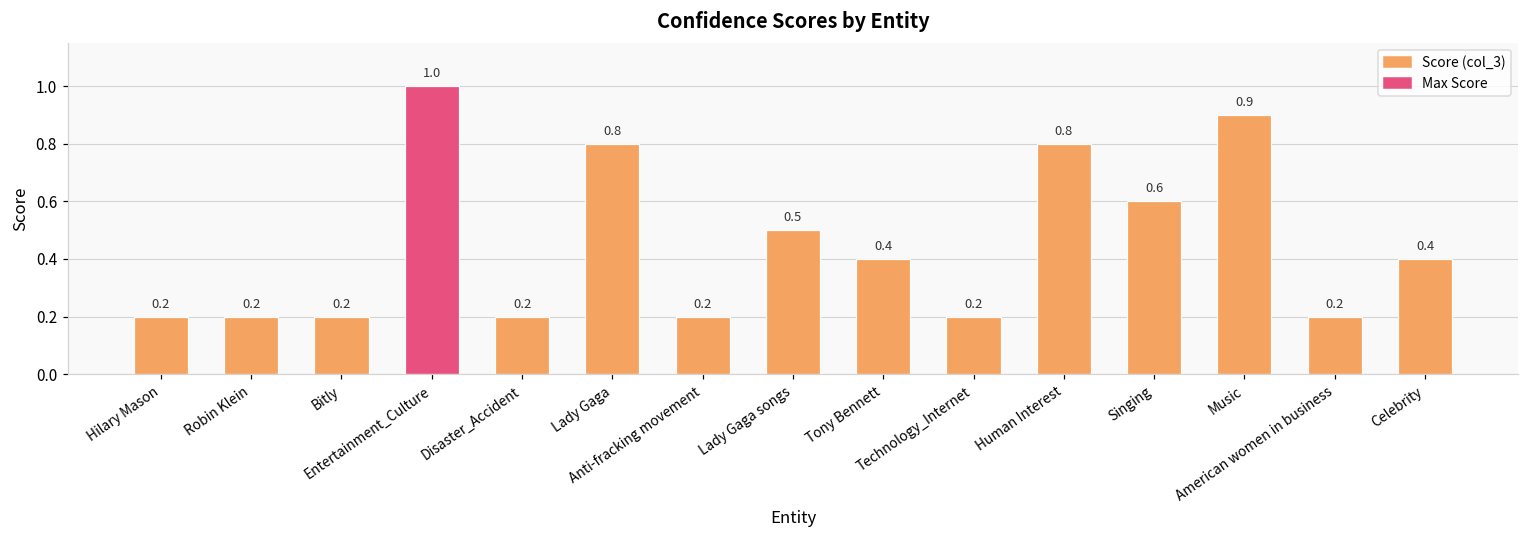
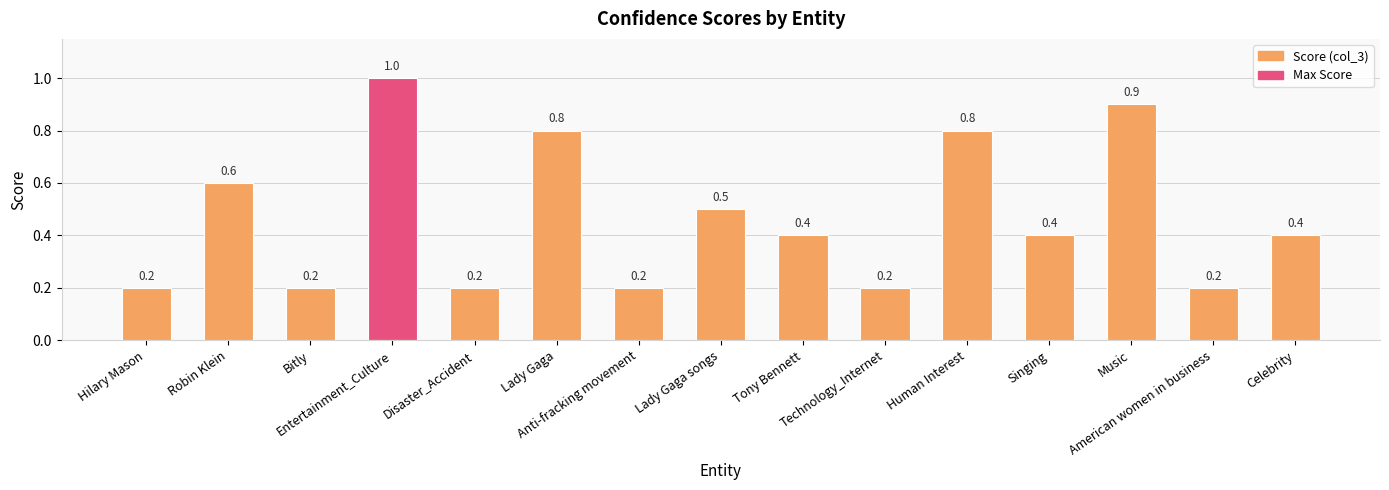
Robin Klein: 0.2 -> 0.6
Singing: 0.6 -> 0.4
